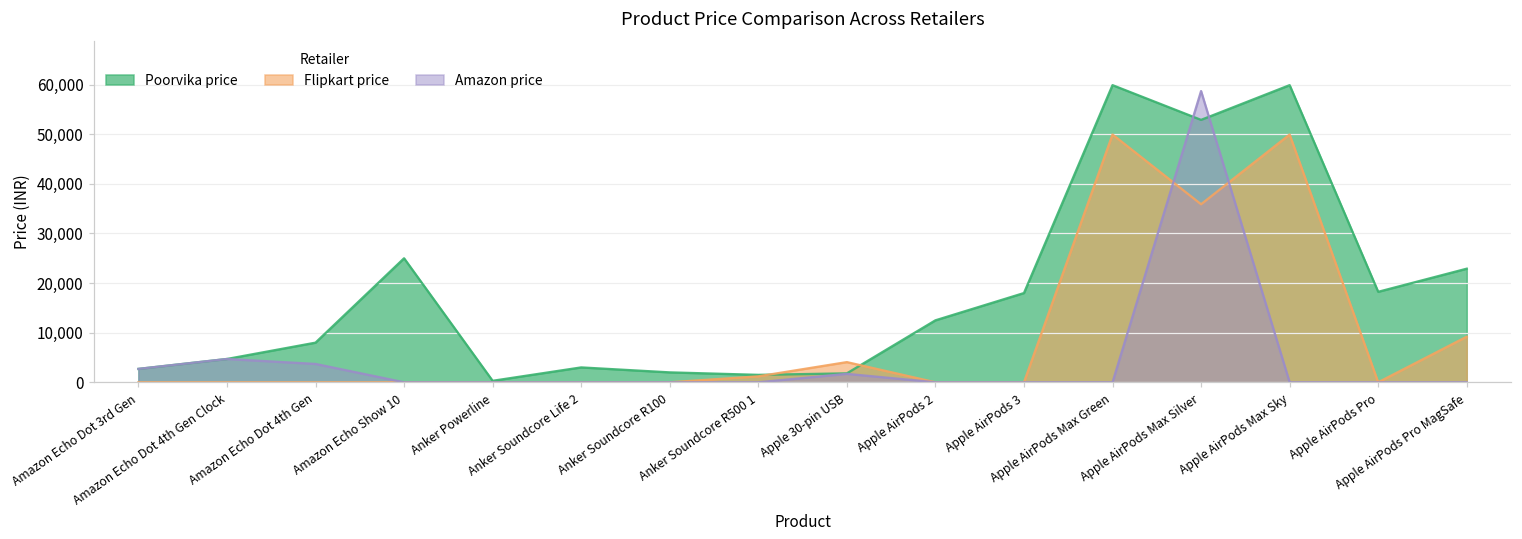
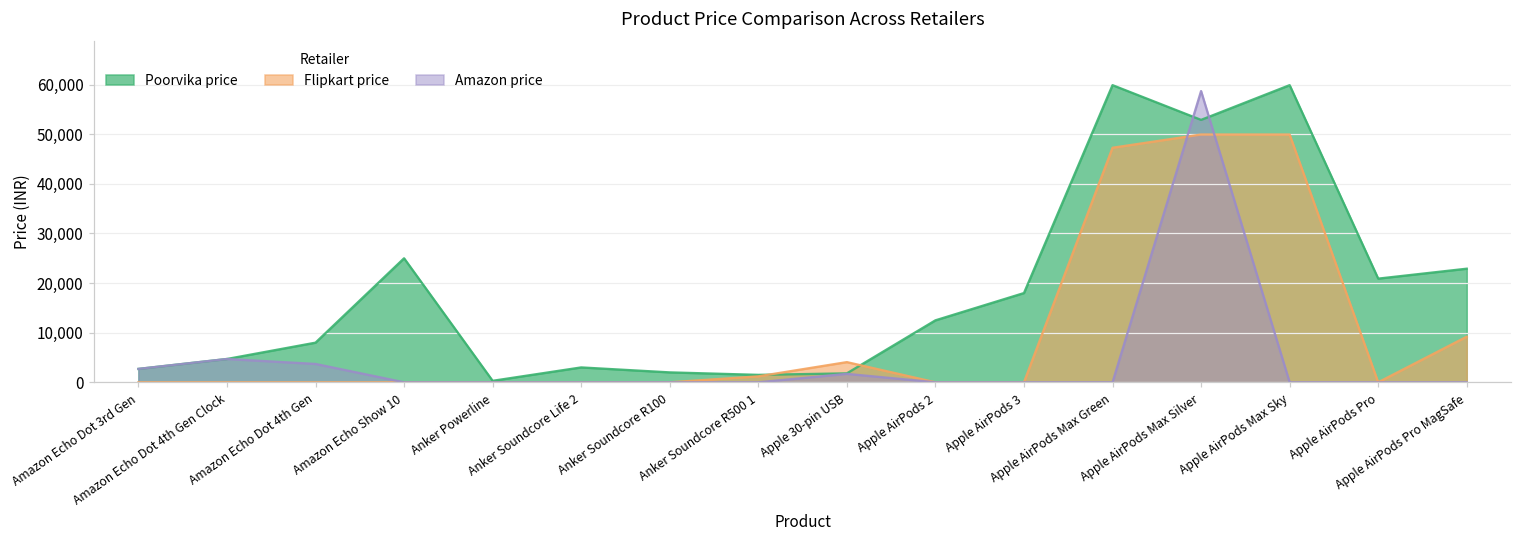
Flipkart price, Apple AirPods Max Green: 50,000 -> 47,000
Flipkart price, Apple AirPods Max Silver: 36,000 -> 50,000
Poorvika price, Apple AirPods Pro: 18,000 -> 21,000
